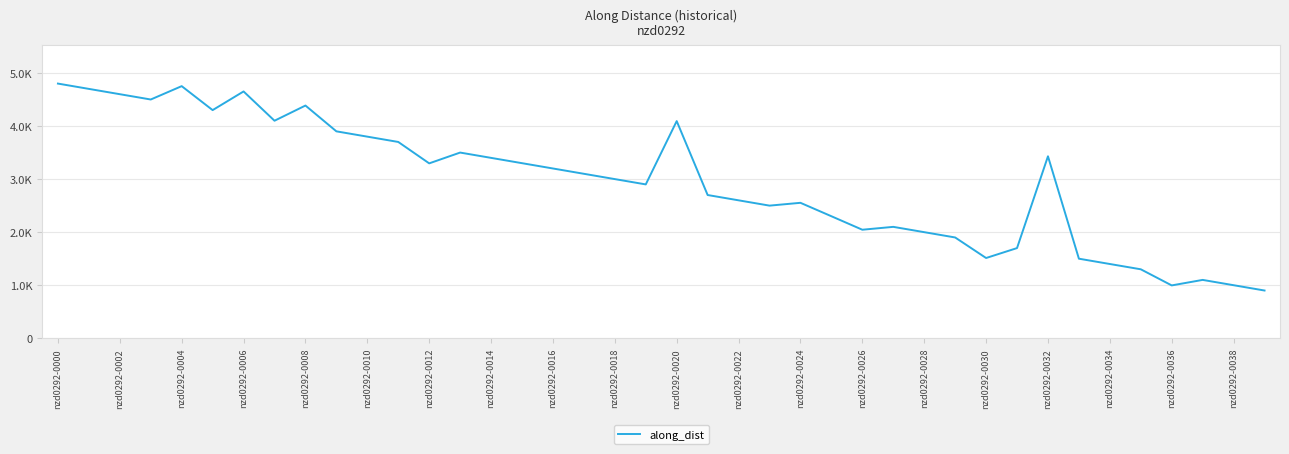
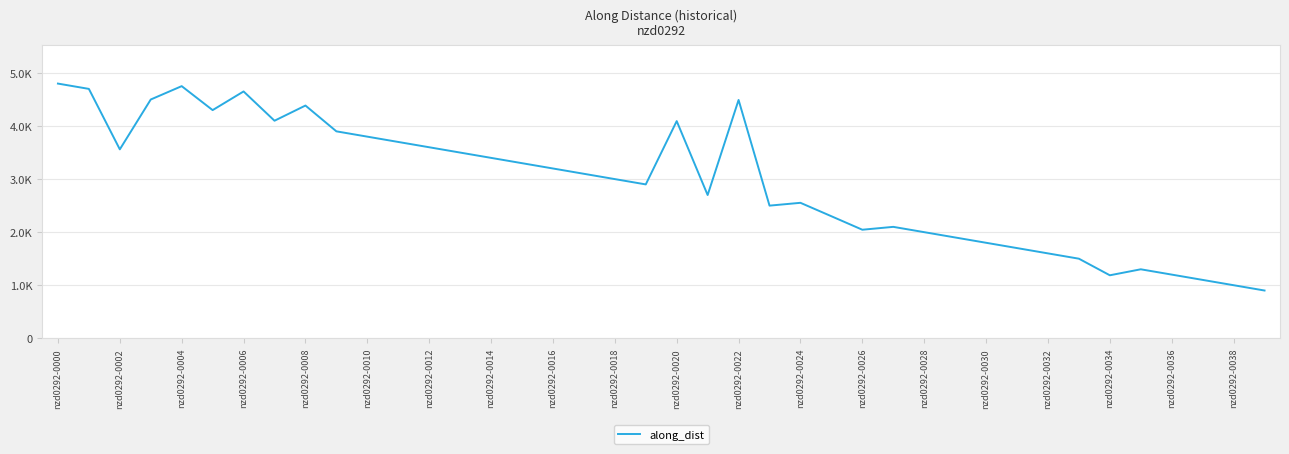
nzd0292-0002: 4600 -> 3600
nzd0292-0012: 3300 -> 3600
nzd0292-0022: 2600 -> 4500
nzd0292-0030: 1500 -> 1800
nzd0292-0032: 3400 -> 1600
nzd0292-0034: 1400 -> 1200
nzd0292-0036: 1000 -> 1200
